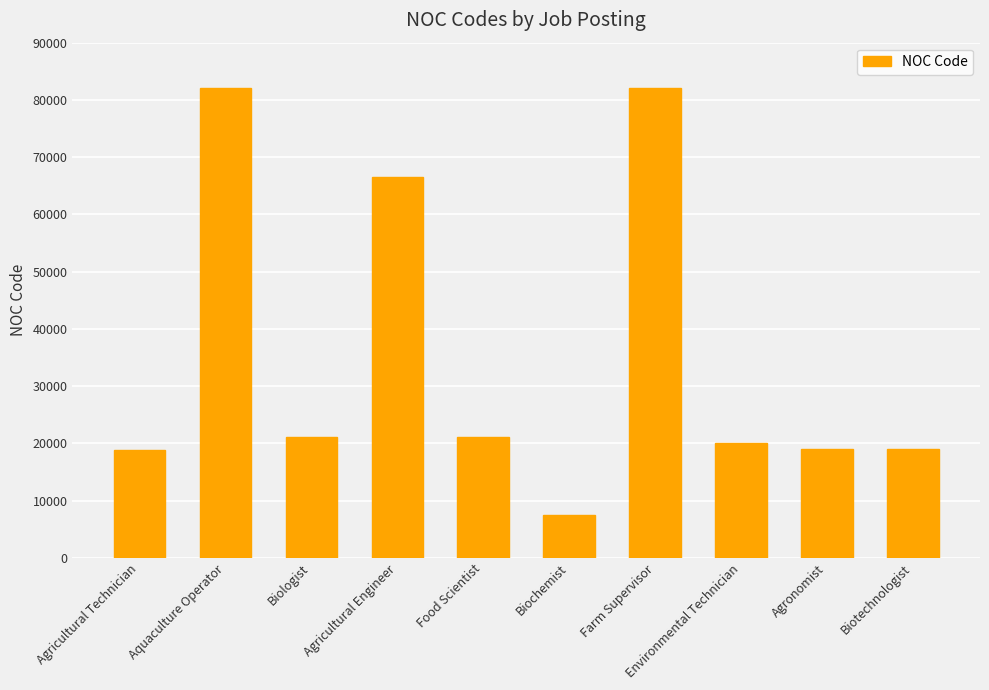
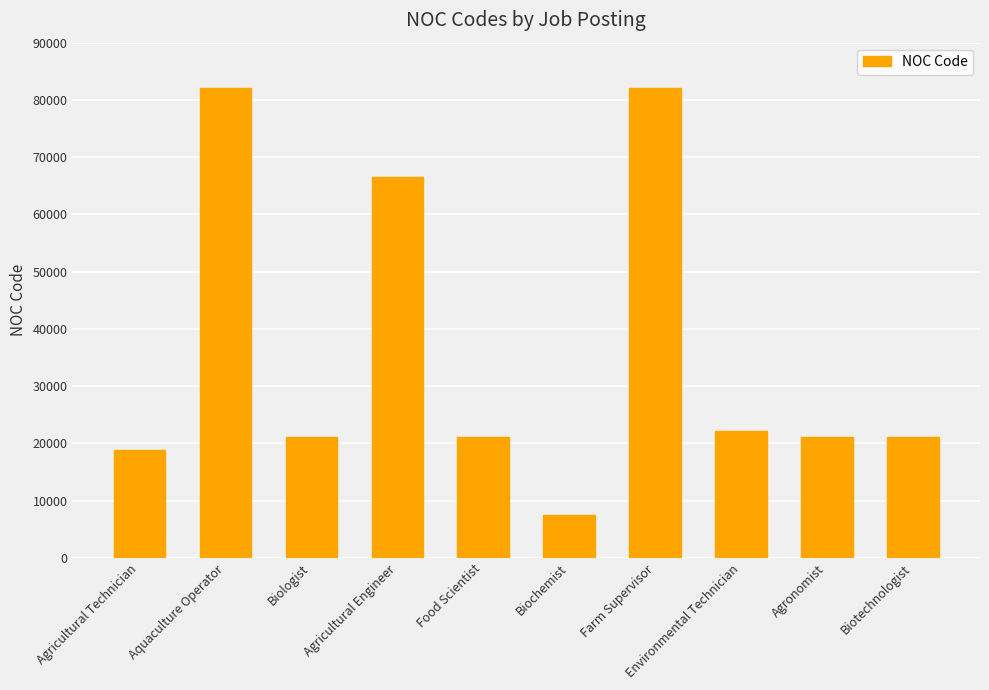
Environmental Technician: 20000 -> 22000
Agronomist: 19000 -> 21000
Biotechnologist: 19000 -> 21000
